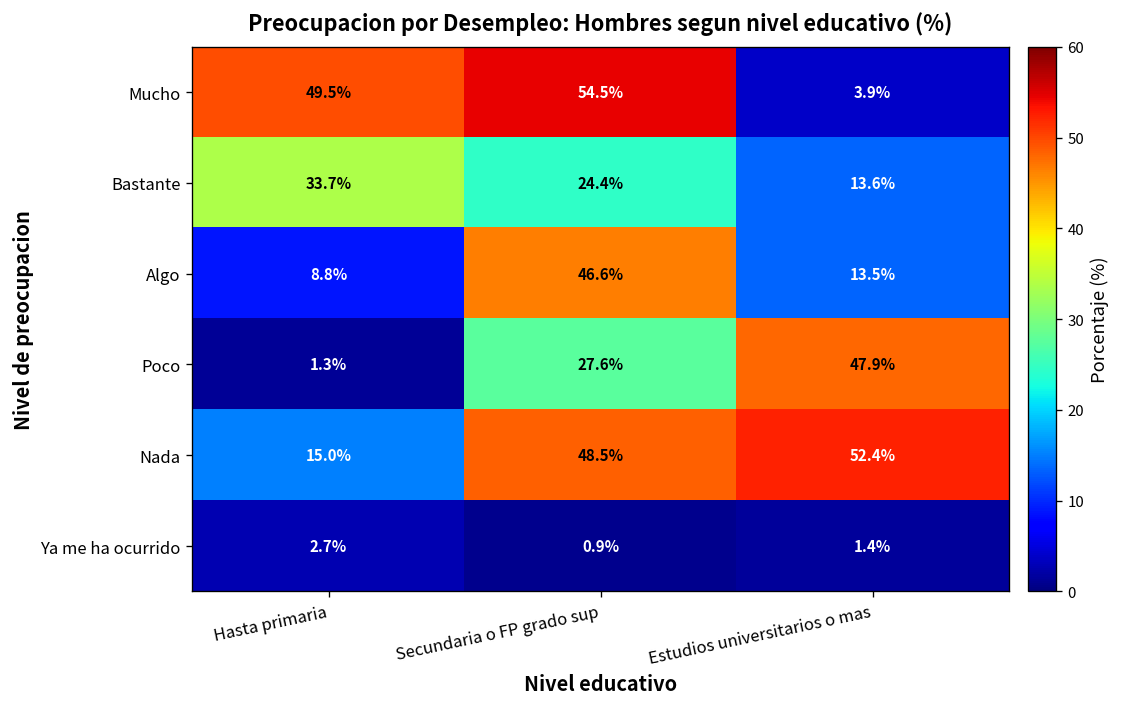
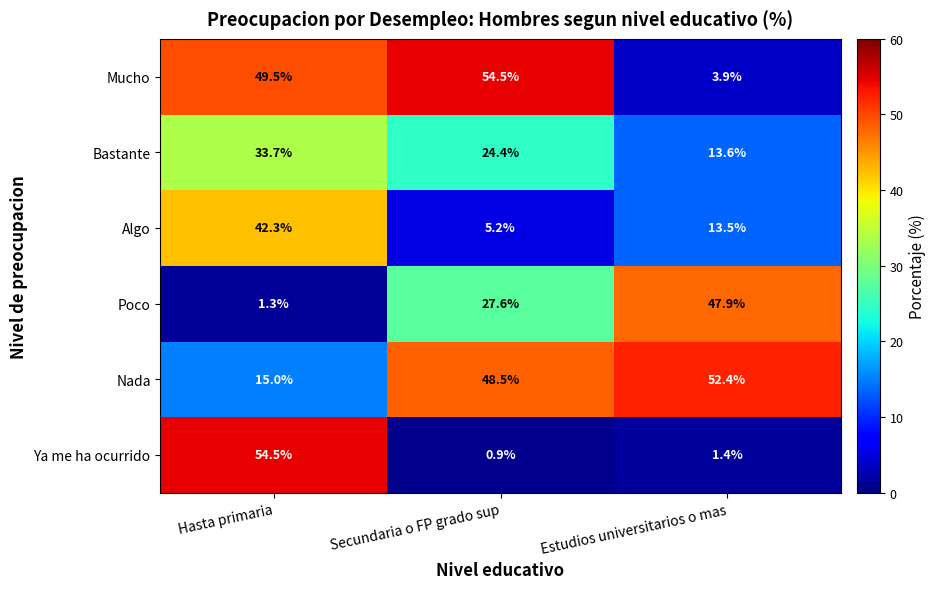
Algo, Hasta primaria: 8.8% -> 42.3%
Algo, Secundaria o FP grado sup: 46.6% -> 5.2%
Ya me ha ocurrido, Hasta primaria: 2.7% -> 54.5%
